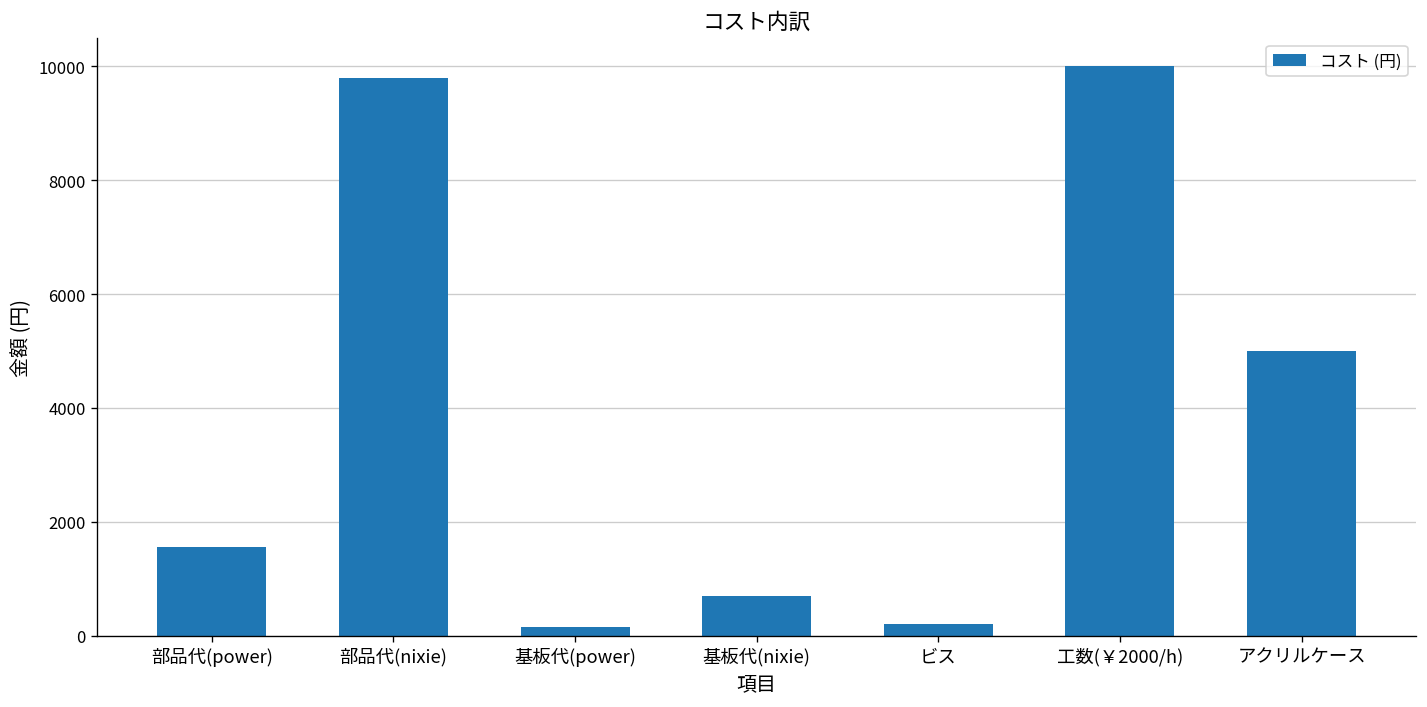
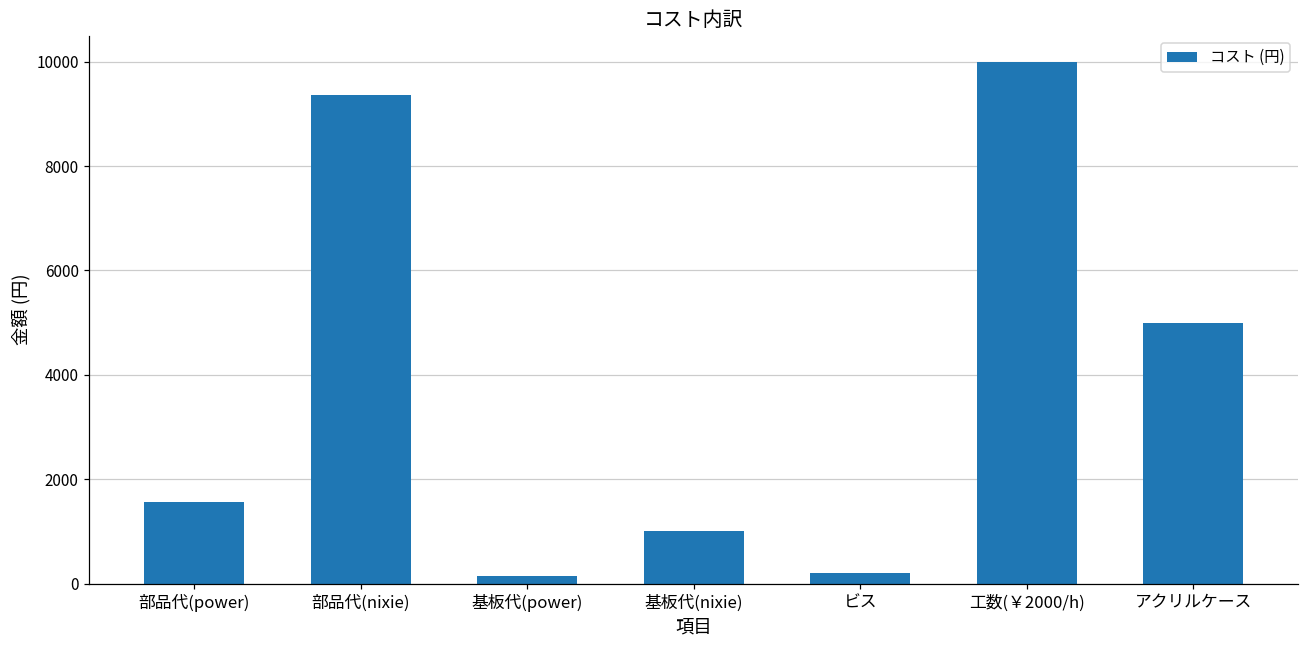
部品代(nixie): 9800 -> 9400
基板代(nixie): 700 -> 1000
